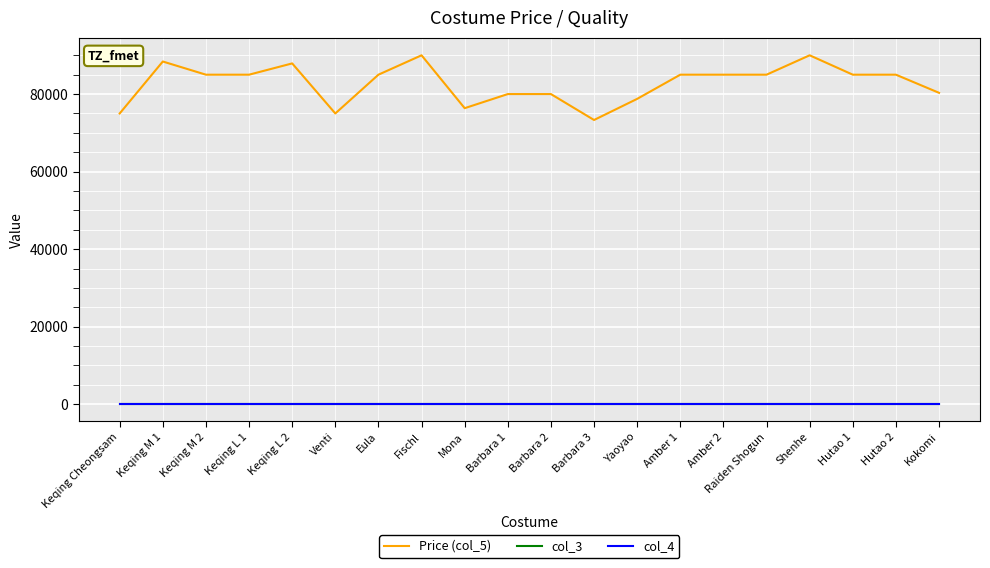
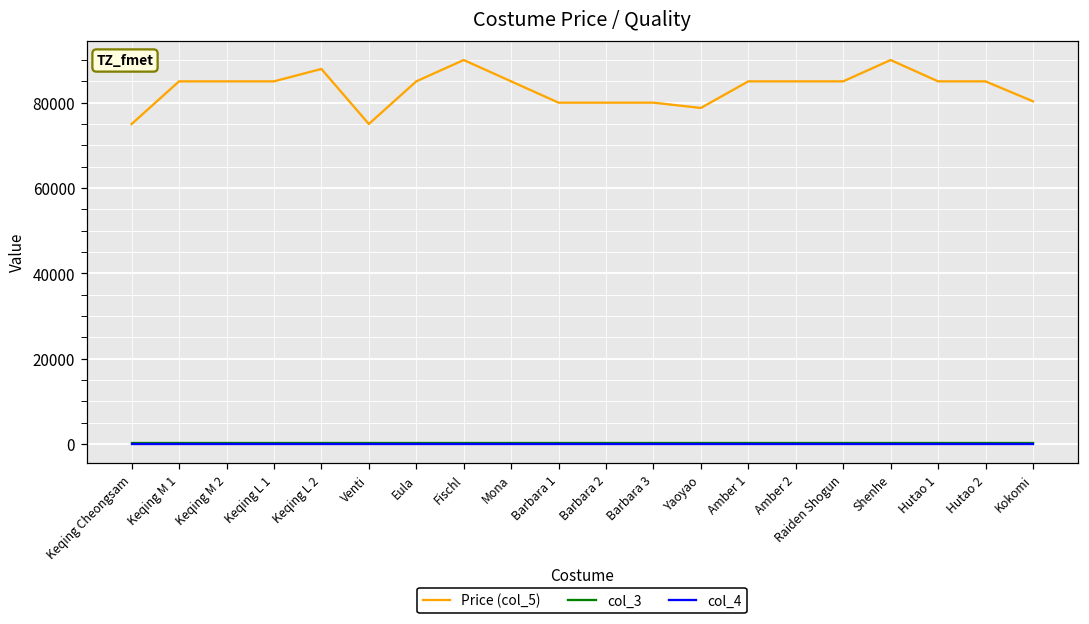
Price (col_5), Keqing M 1: 88000 -> 85000
Price (col_5), Mona: 76000 -> 85000
Price (col_5), Barbara 3: 73000 -> 80000
